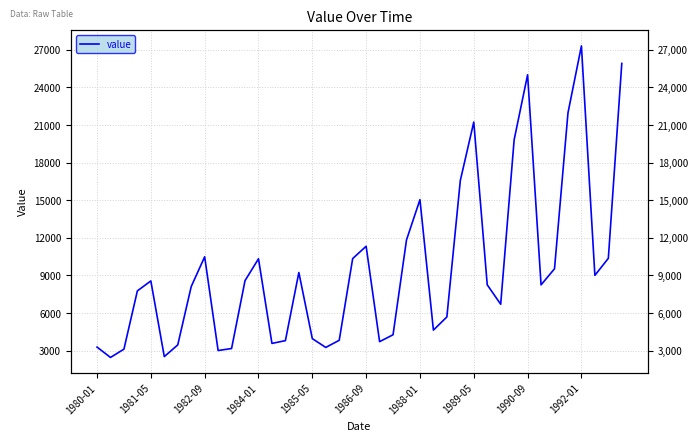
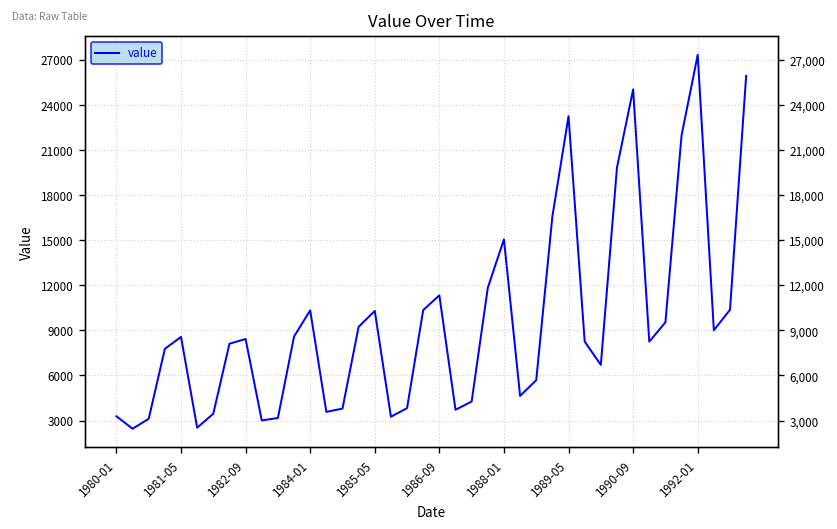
1982-09: 10500 -> 8400
1985-05: 4000 -> 10300
1989-05: 21200 -> 23200
